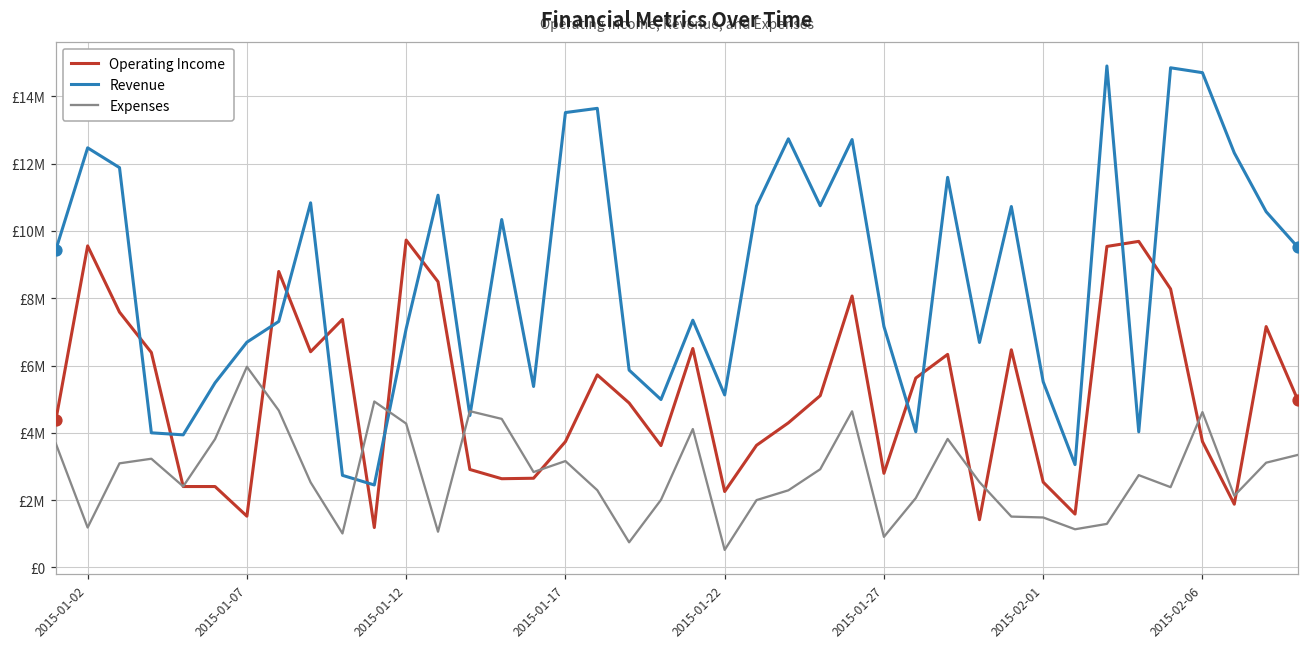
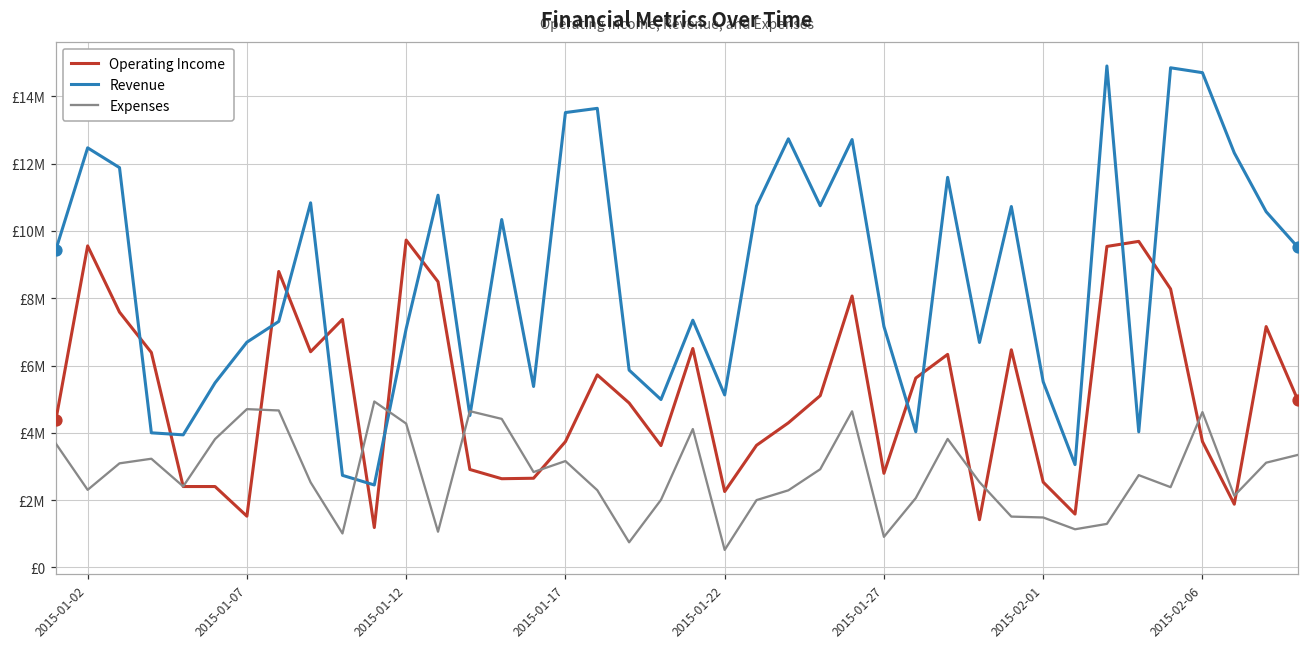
Expenses, 2015-01-02: £1200000 -> £2300000
Expenses, 2015-01-07: £6000000 -> £4700000
